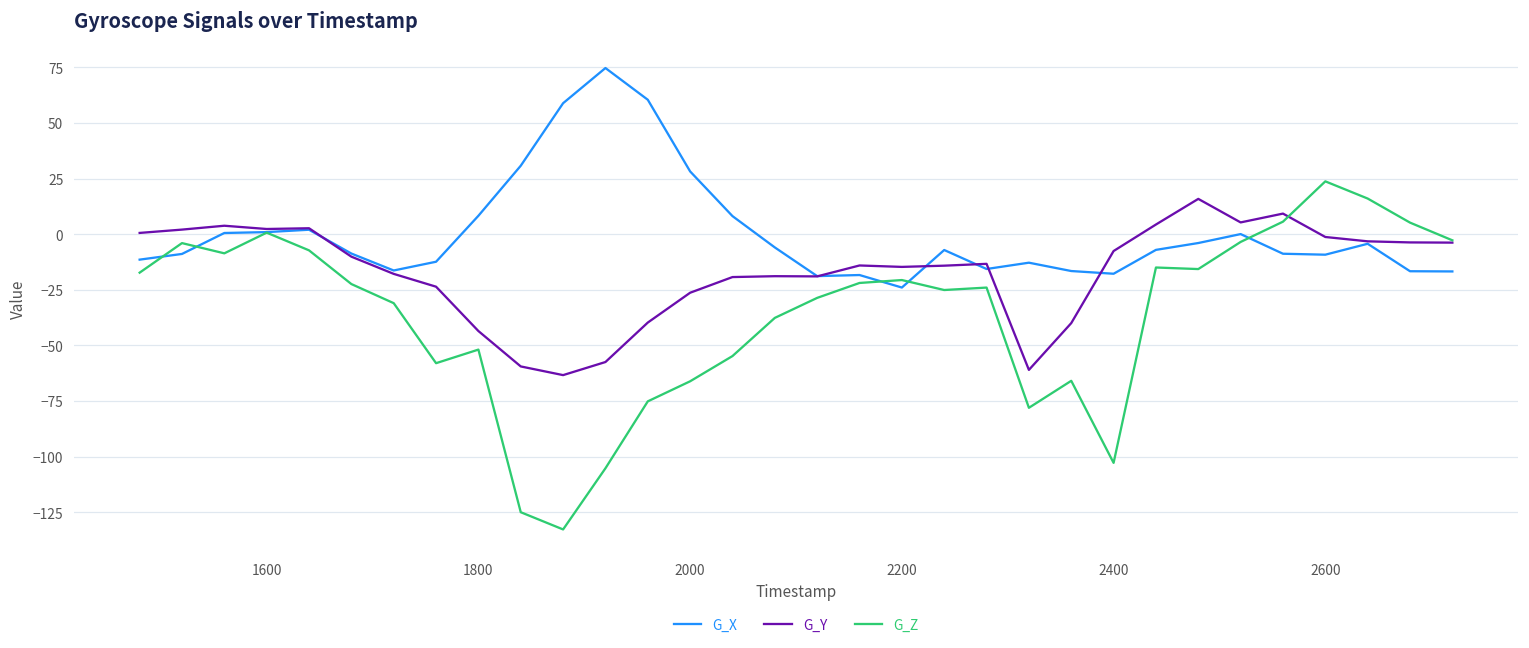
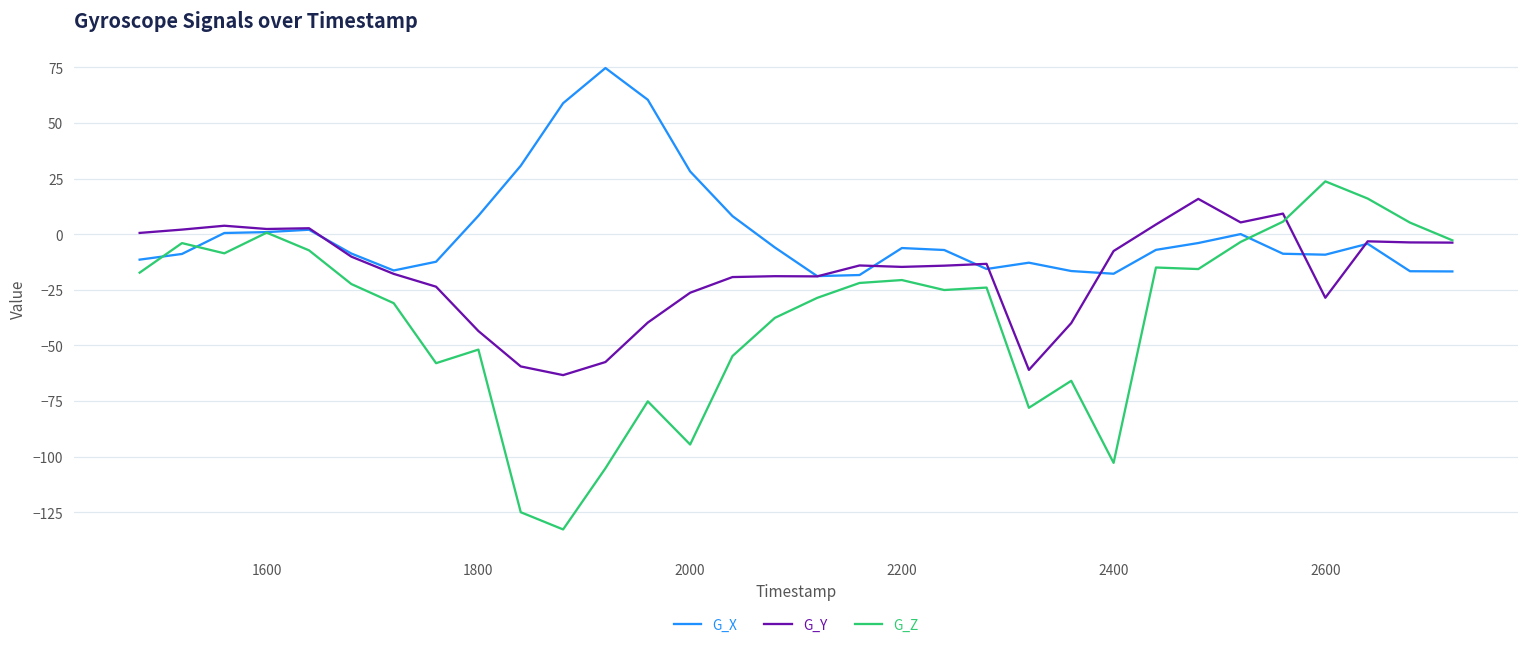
G_Z, 2000: -66 -> -95
G_X, 2200: -24 -> -6
G_Y, 2600: -1 -> -29
